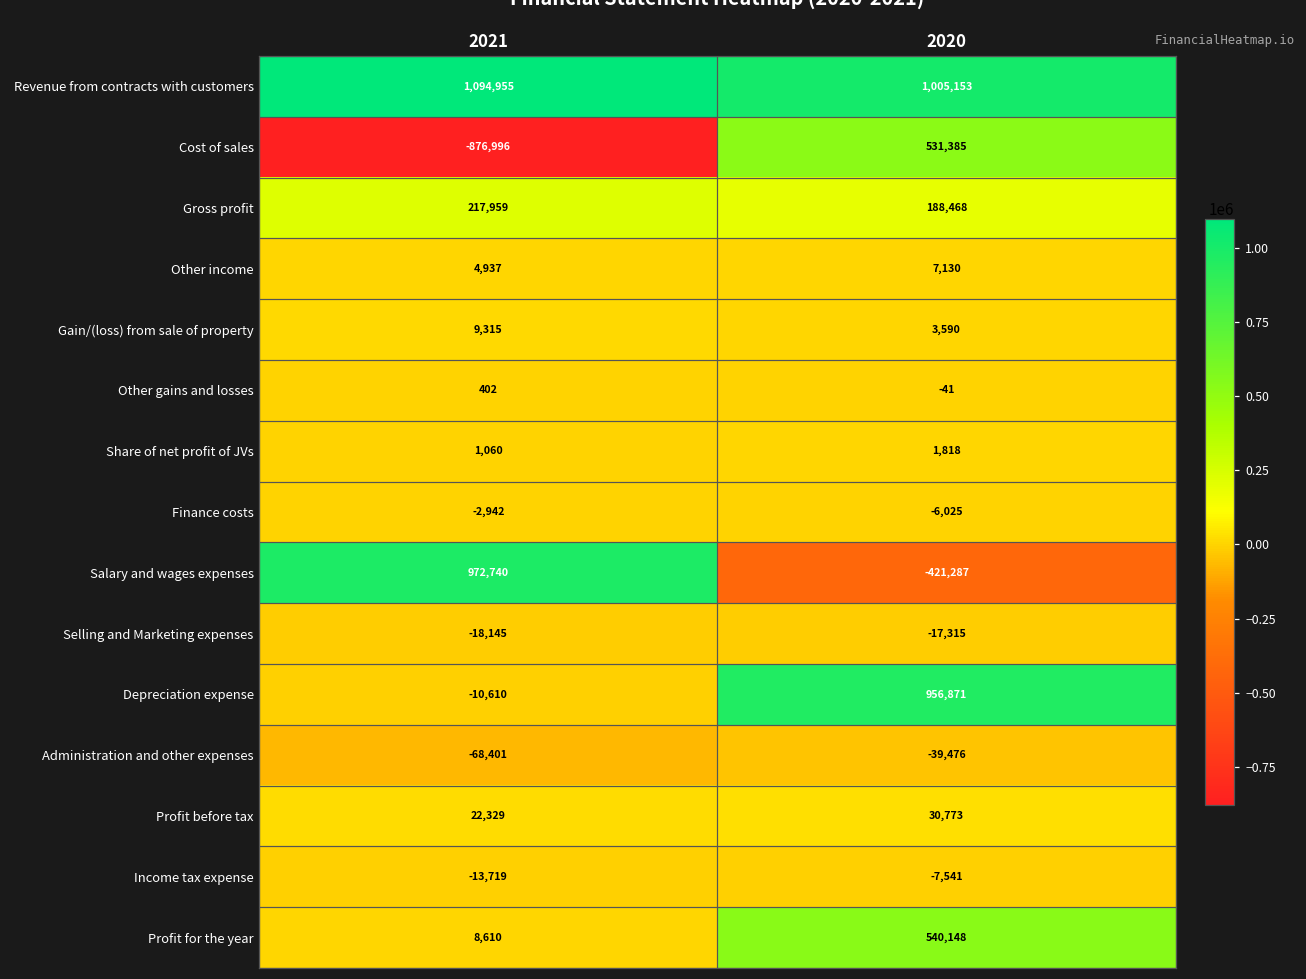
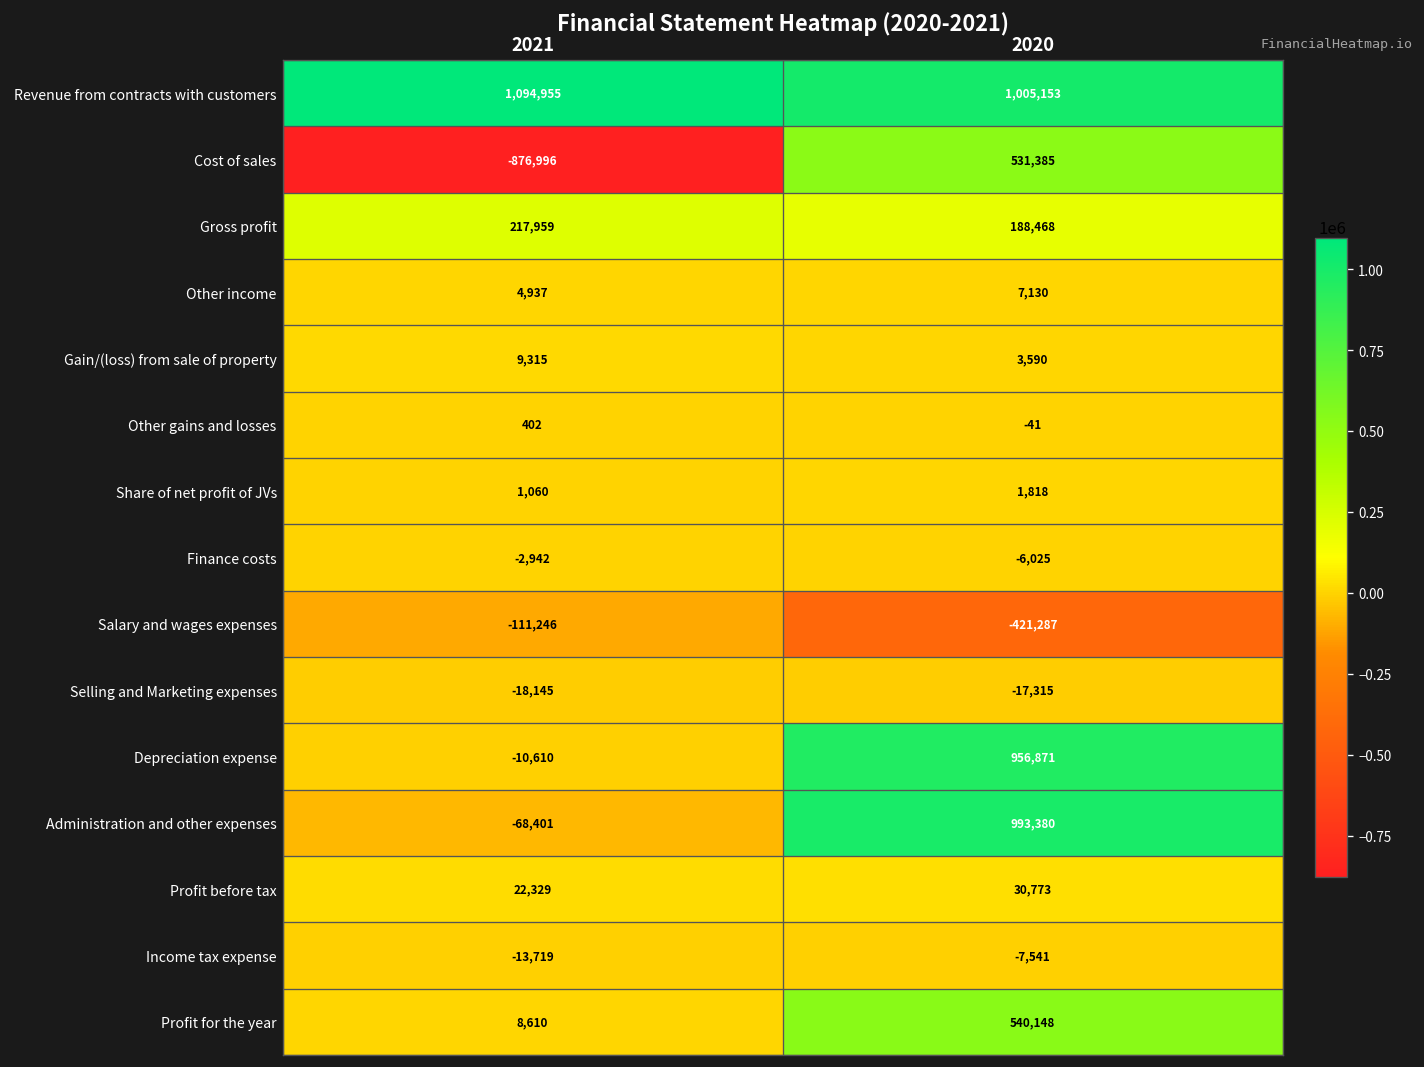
Salary and wages expenses, 2021: 972,740 -> -111,246
Administration and other expenses, 2020: -39,476 -> 993,380
